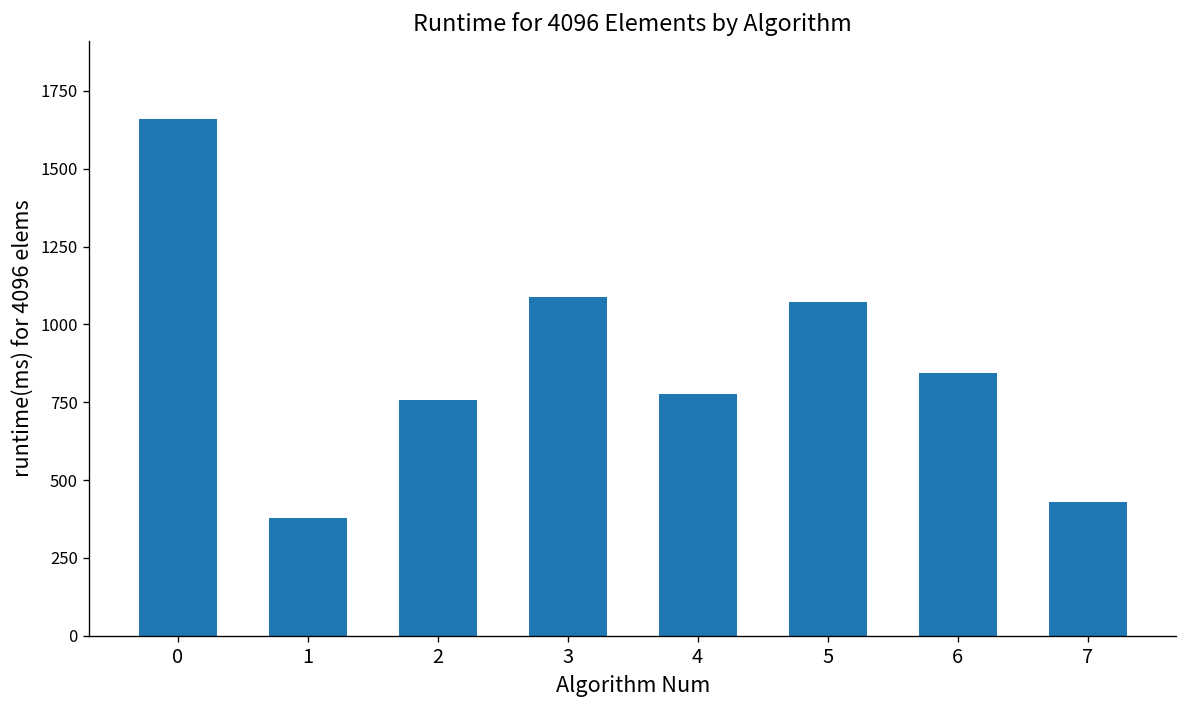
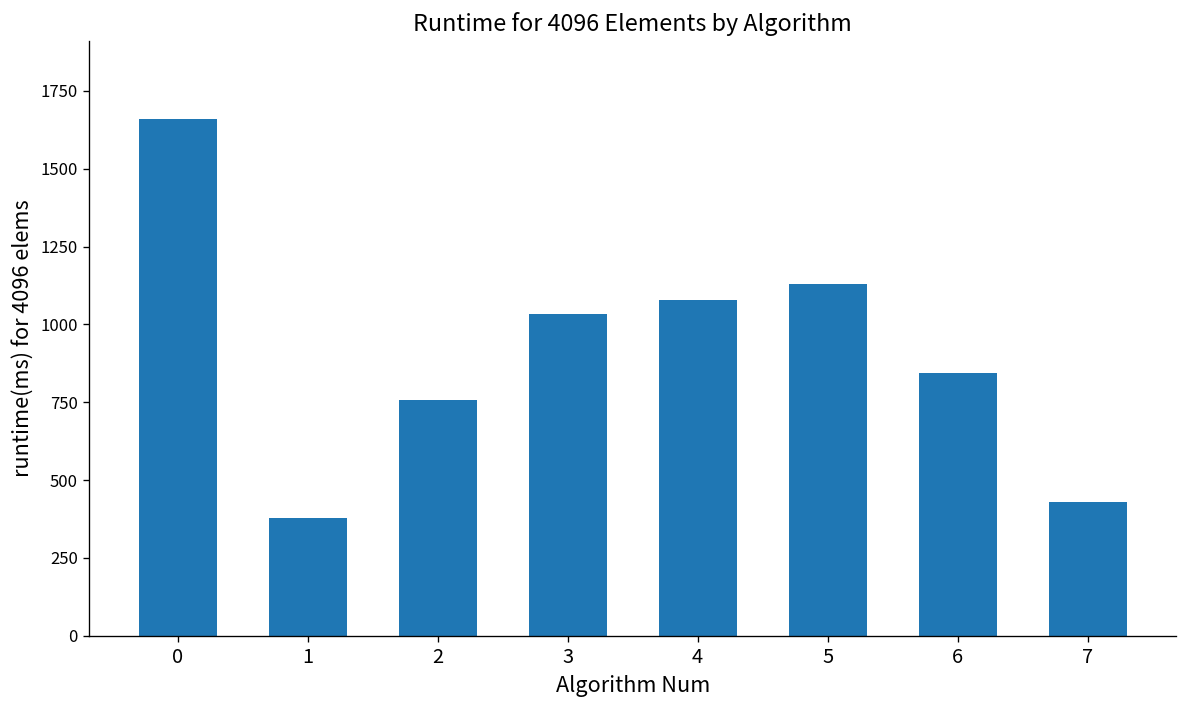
3: 1090 -> 1030
4: 780 -> 1080
5: 1070 -> 1130
